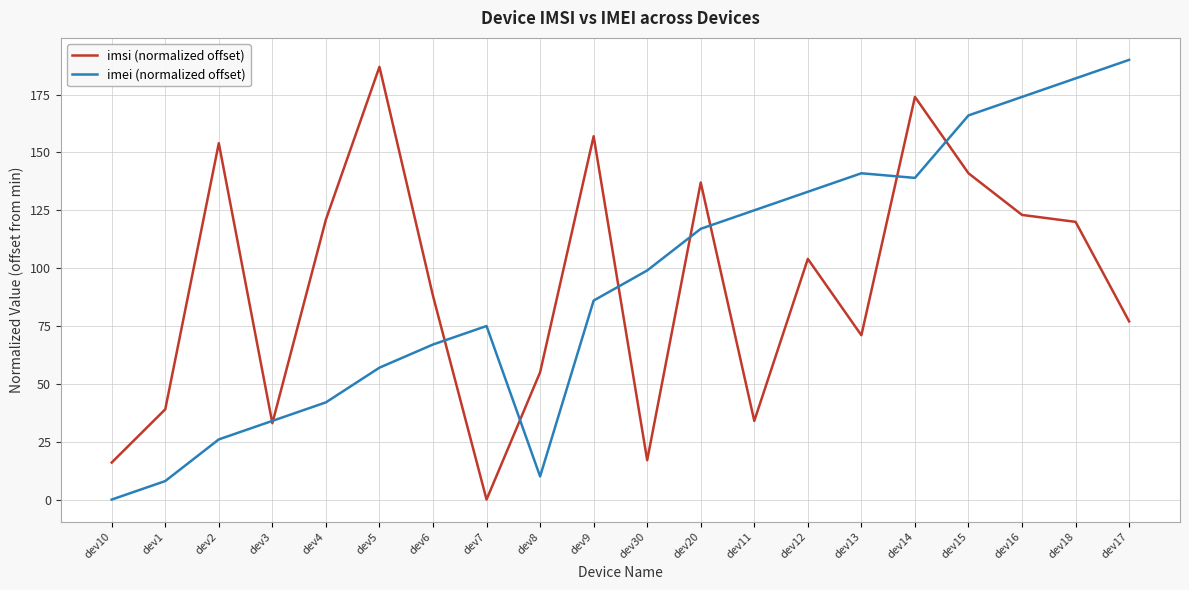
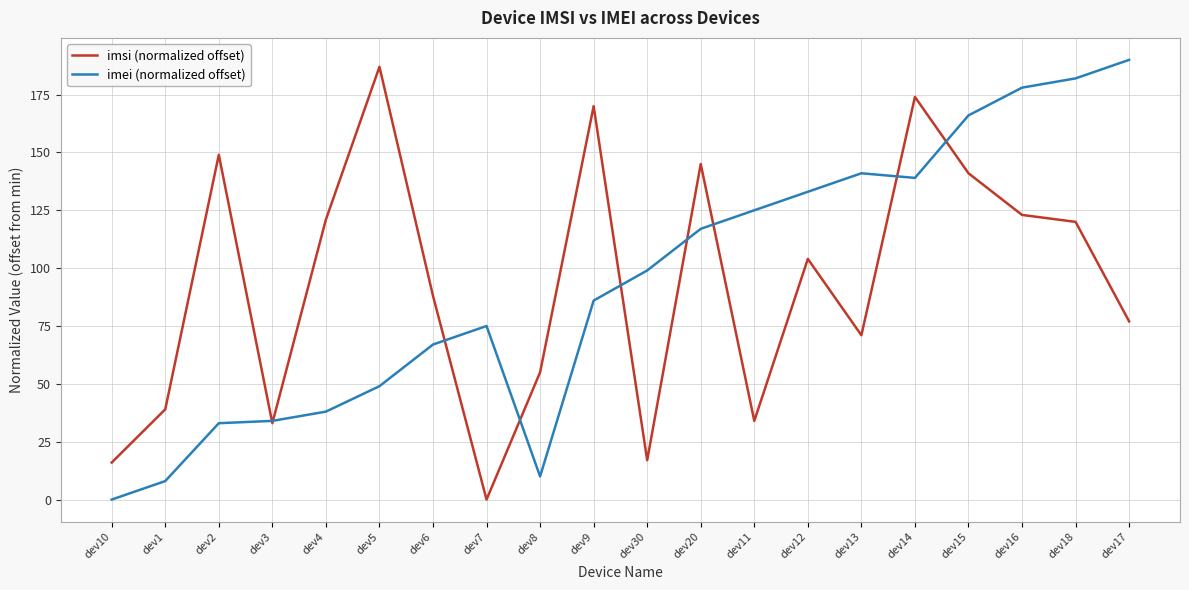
imsi (normalized offset), dev2: 154 -> 149
imei (normalized offset), dev2: 26 -> 33
imei (normalized offset), dev4: 42 -> 38
imei (normalized offset), dev5: 57 -> 49
imsi (normalized offset), dev9: 157 -> 170
imsi (normalized offset), dev20: 137 -> 145
imei (normalized offset), dev16: 174 -> 178
